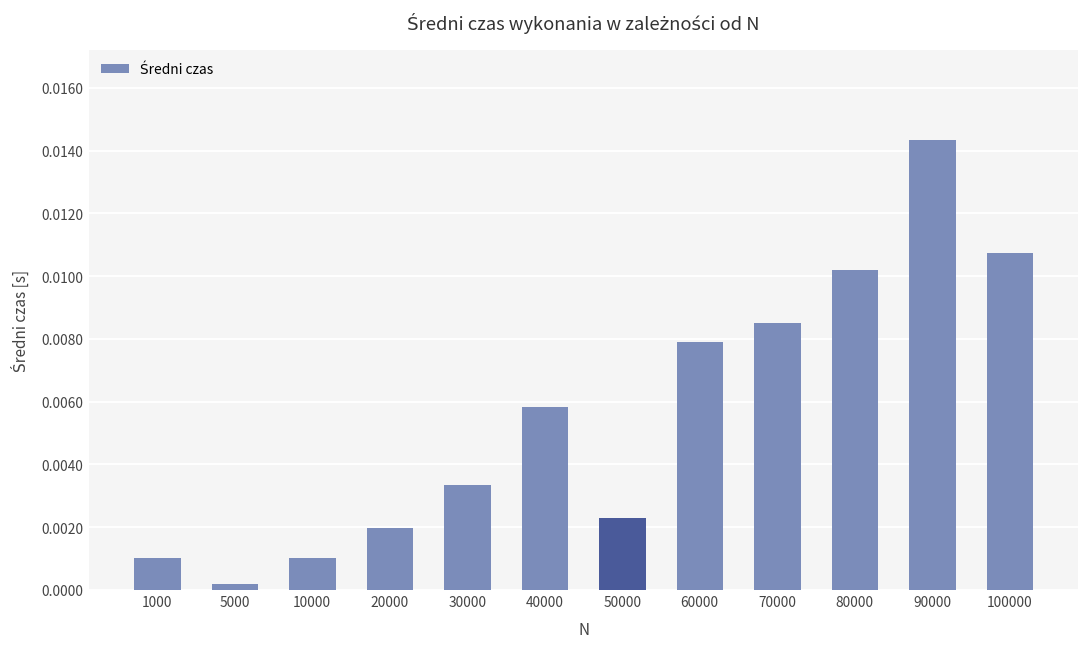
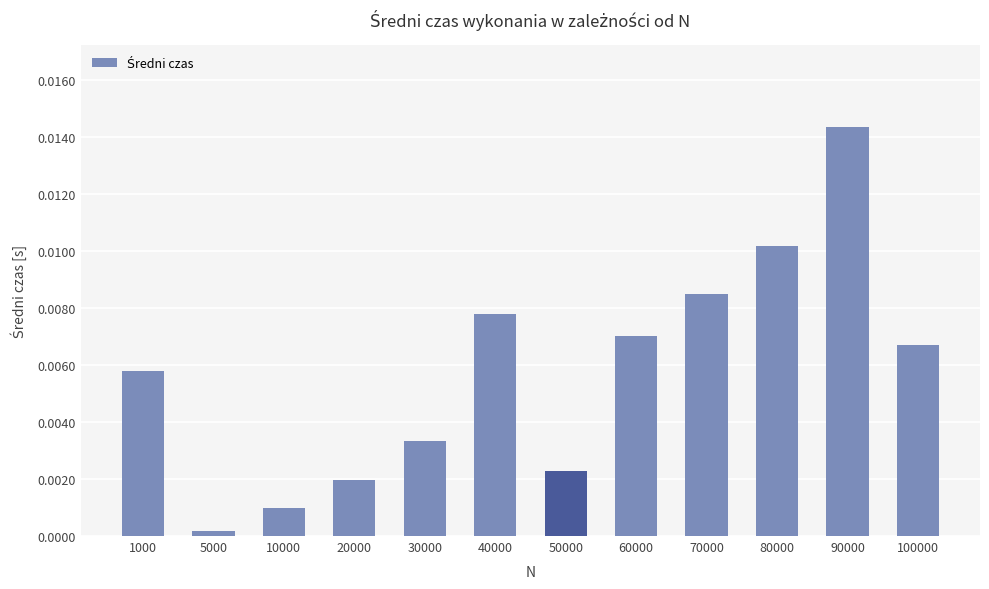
1000: 0.0010 -> 0.0058
40000: 0.0058 -> 0.0078
60000: 0.0079 -> 0.0070
100000: 0.0107 -> 0.0067
